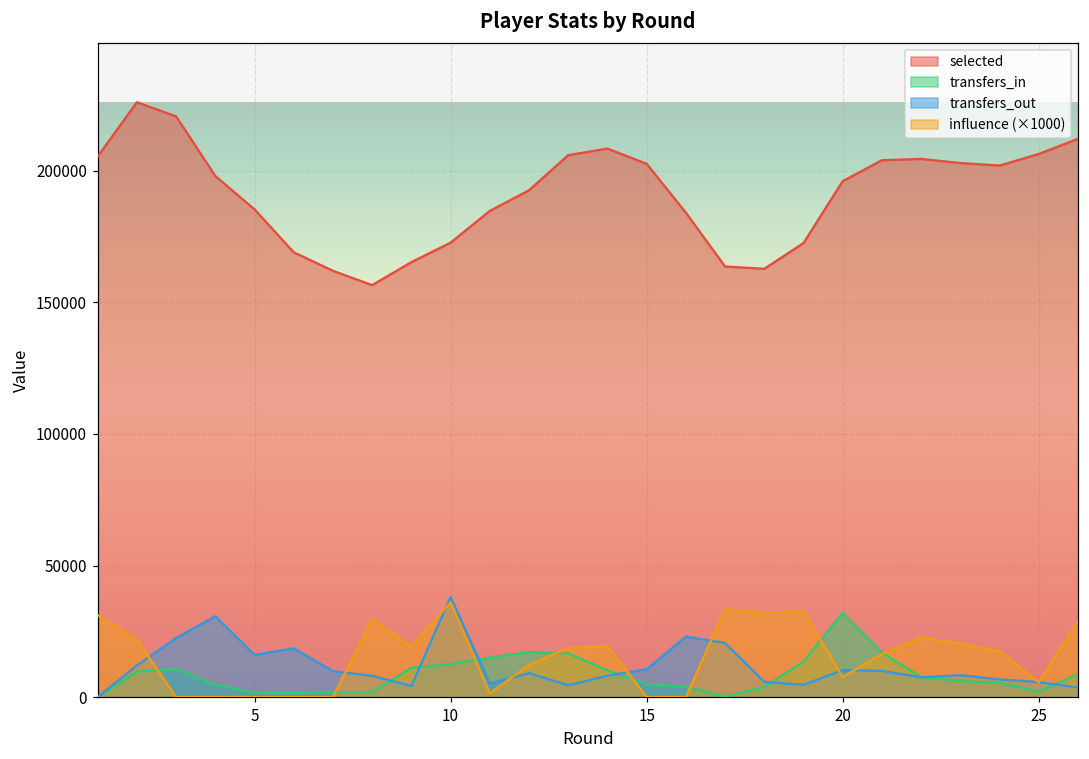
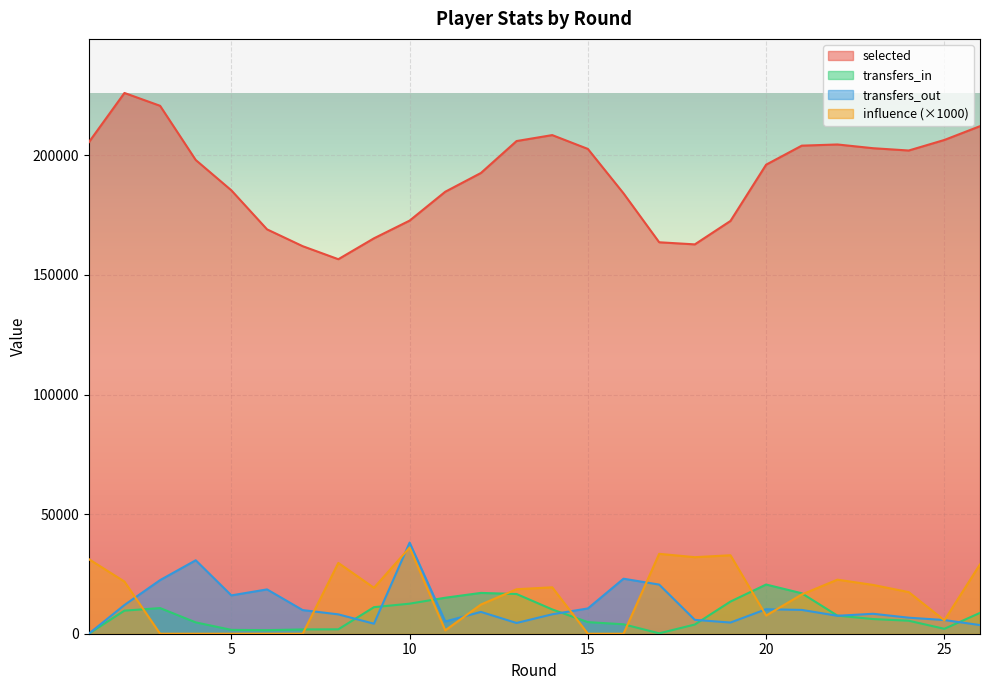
transfers_in, 20: 32000 -> 21000
